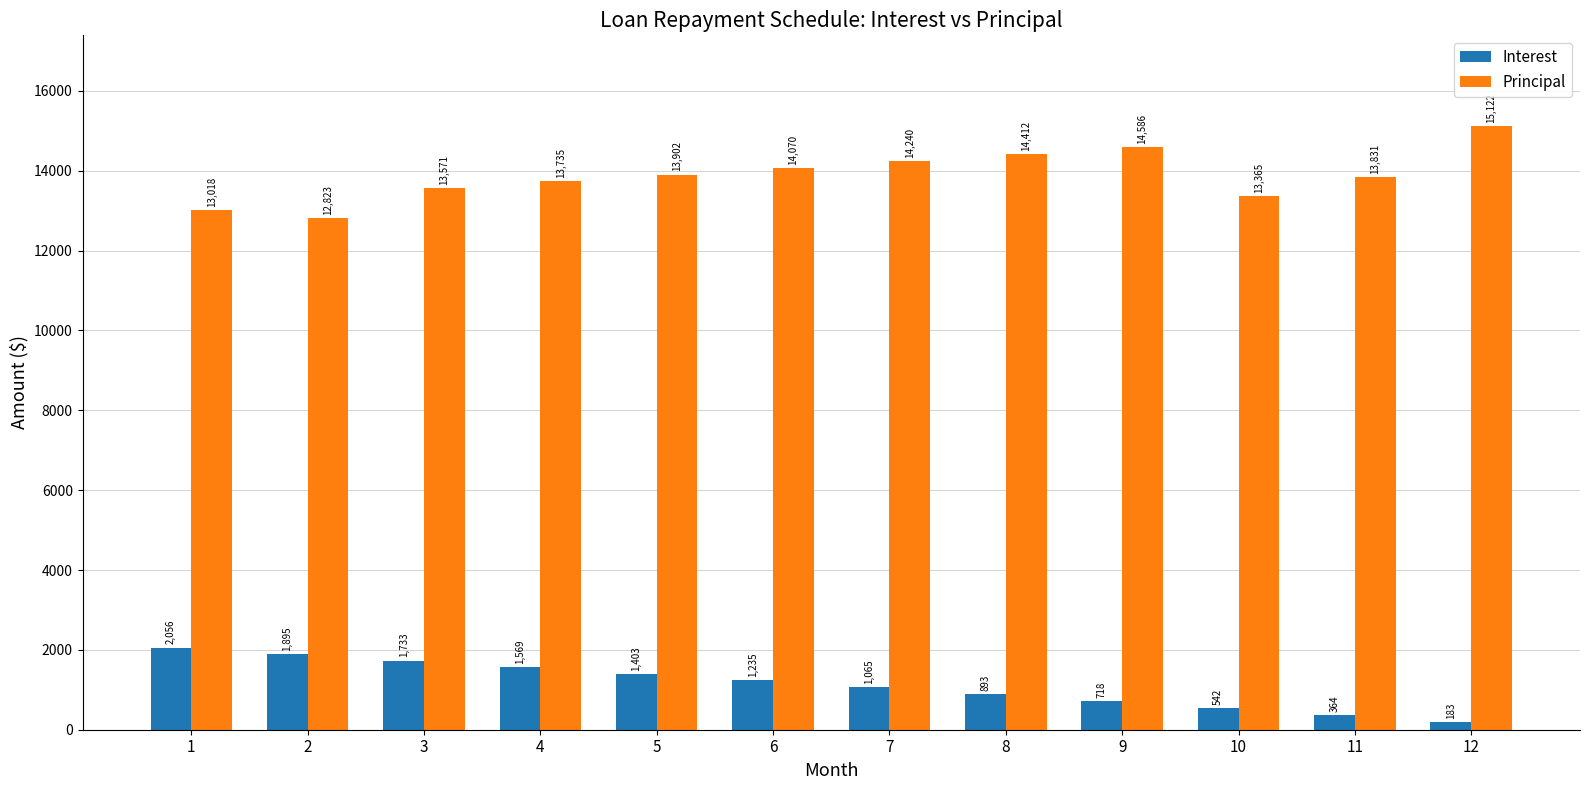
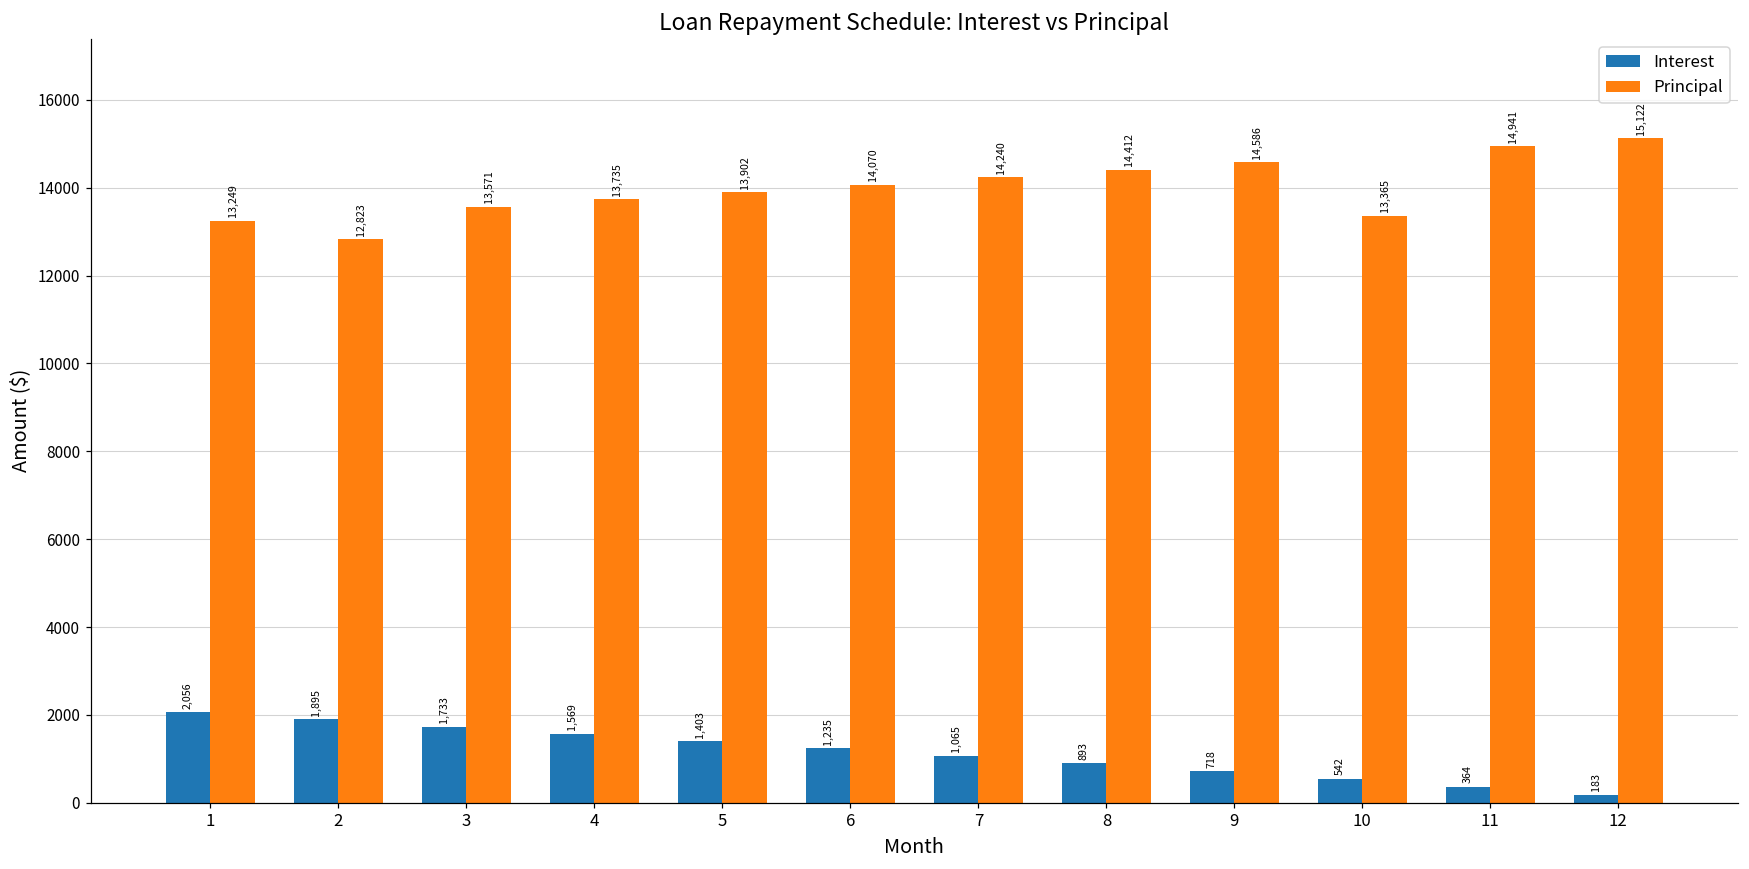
Principal, 1: 13,018 -> 13,249
Principal, 11: 13,831 -> 14,941
